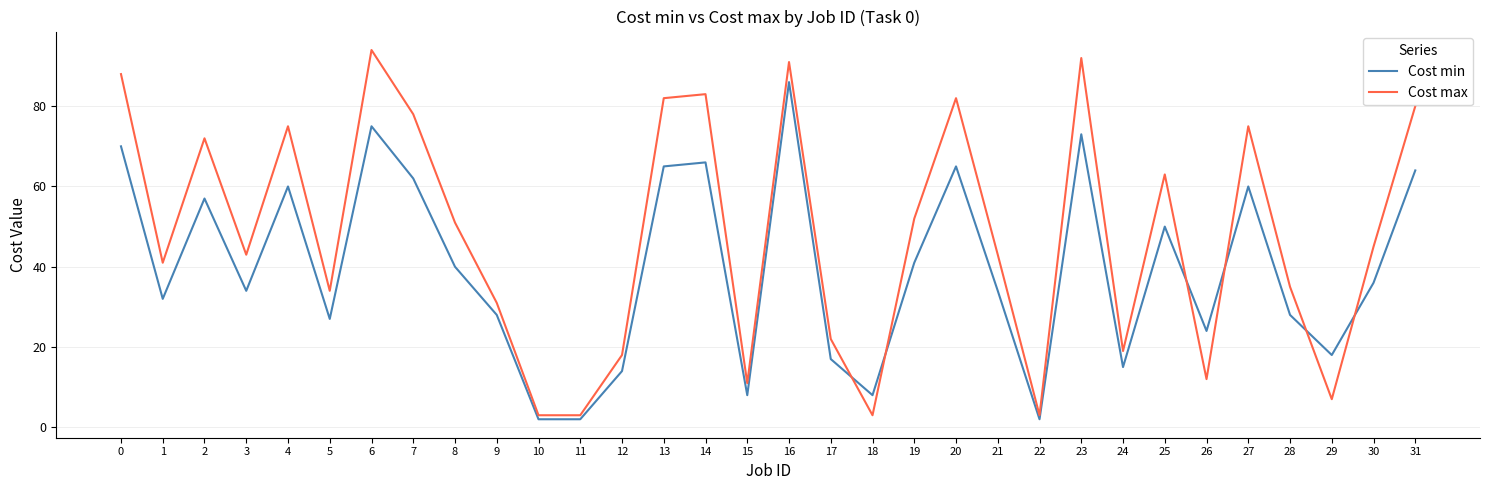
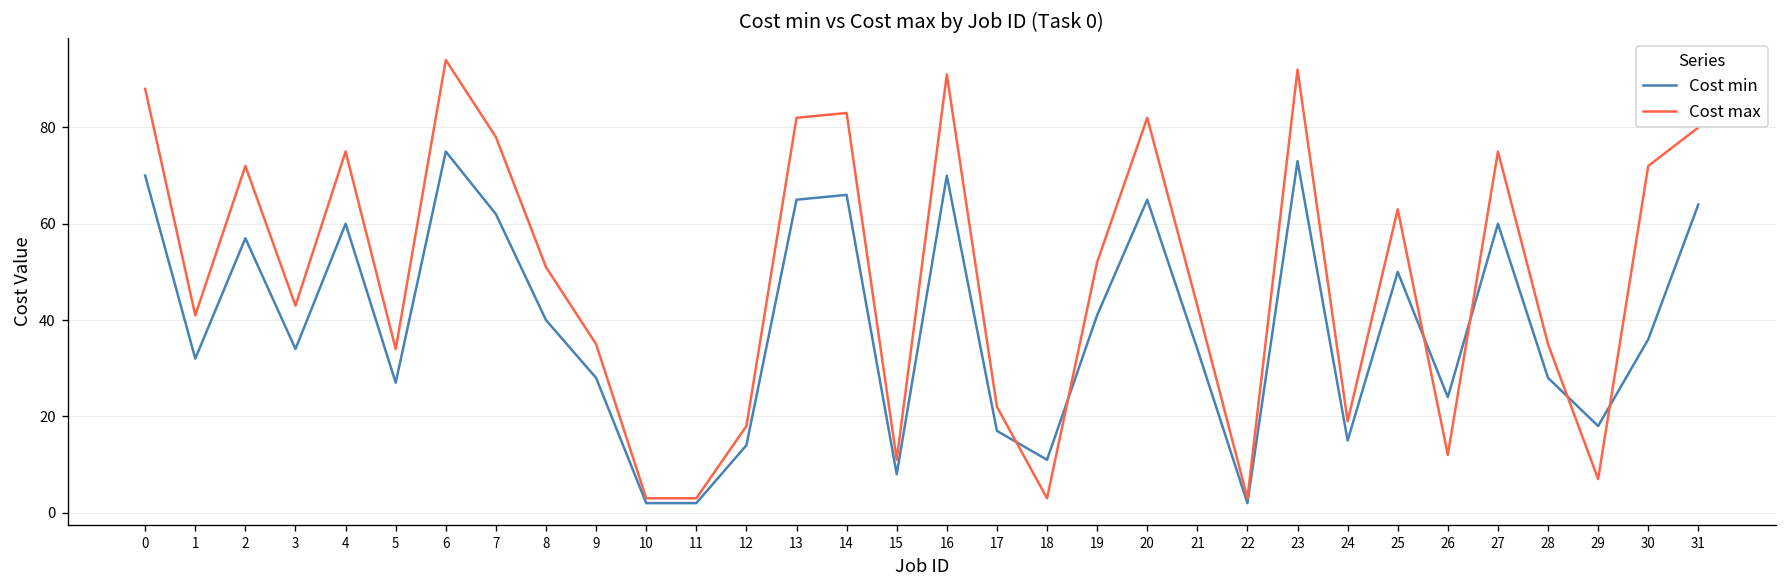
Cost max, 9: 31 -> 35
Cost min, 16: 86 -> 70
Cost min, 18: 8 -> 11
Cost max, 30: 45 -> 72
